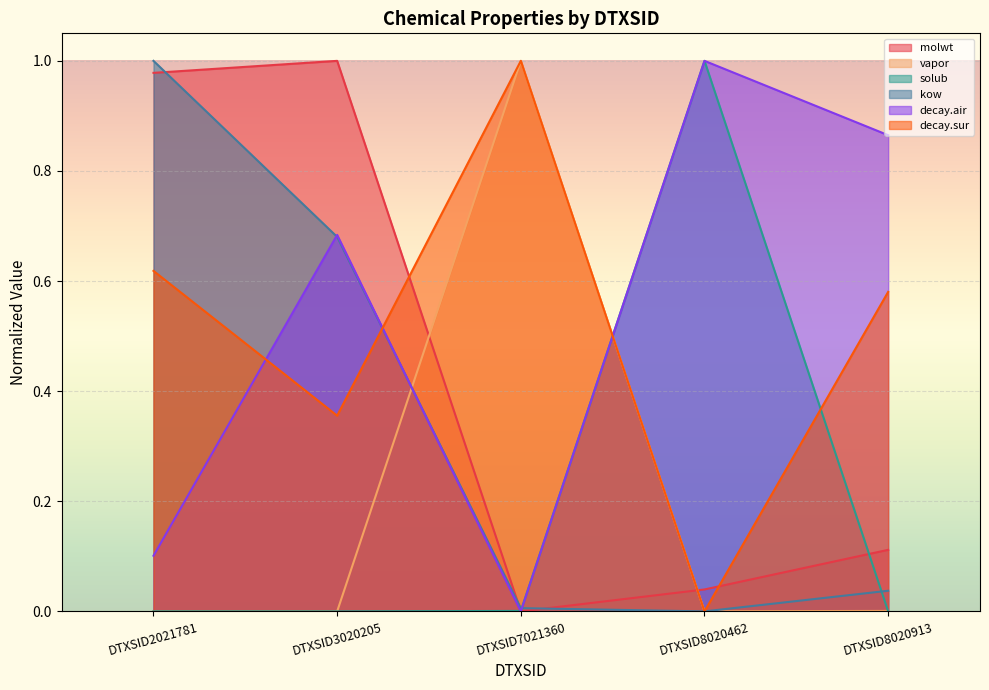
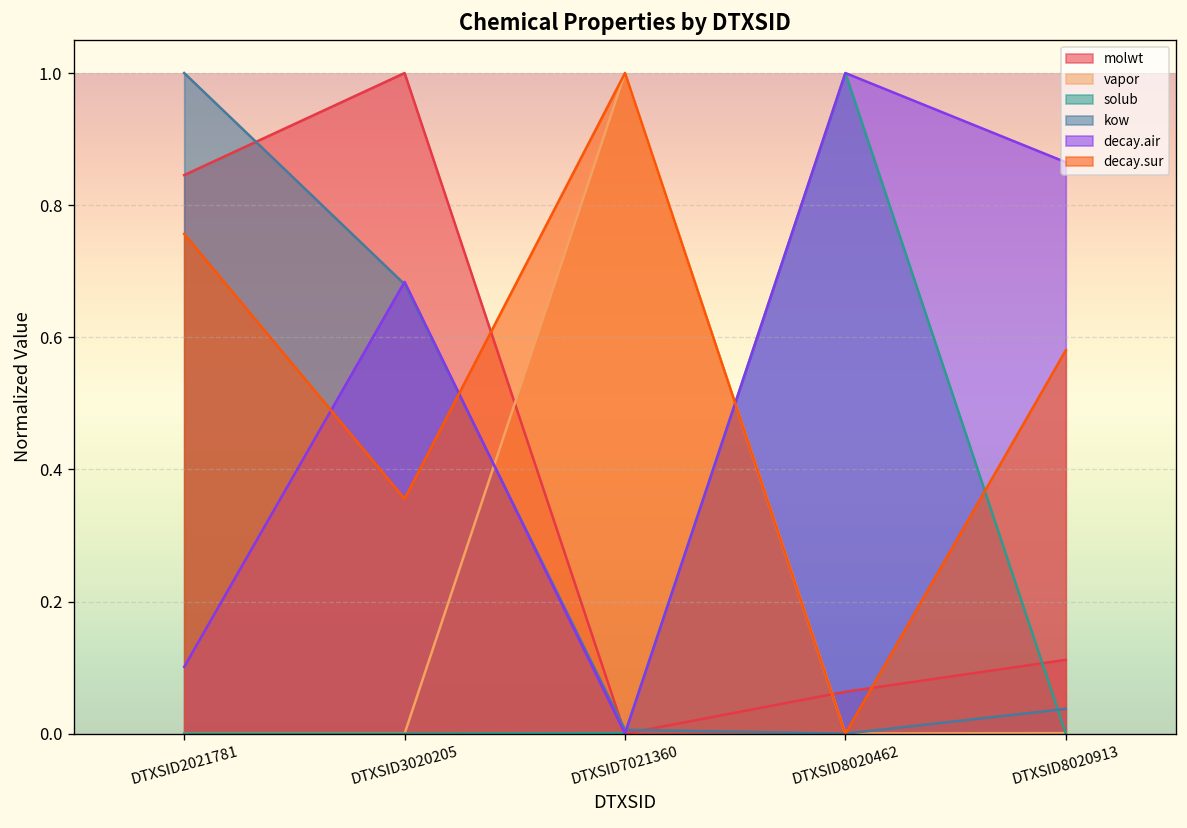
molwt, DTXSID2021781: 0.98 -> 0.85
decay.sur, DTXSID2021781: 0.62 -> 0.76
molwt, DTXSID8020462: 0.04 -> 0.06
